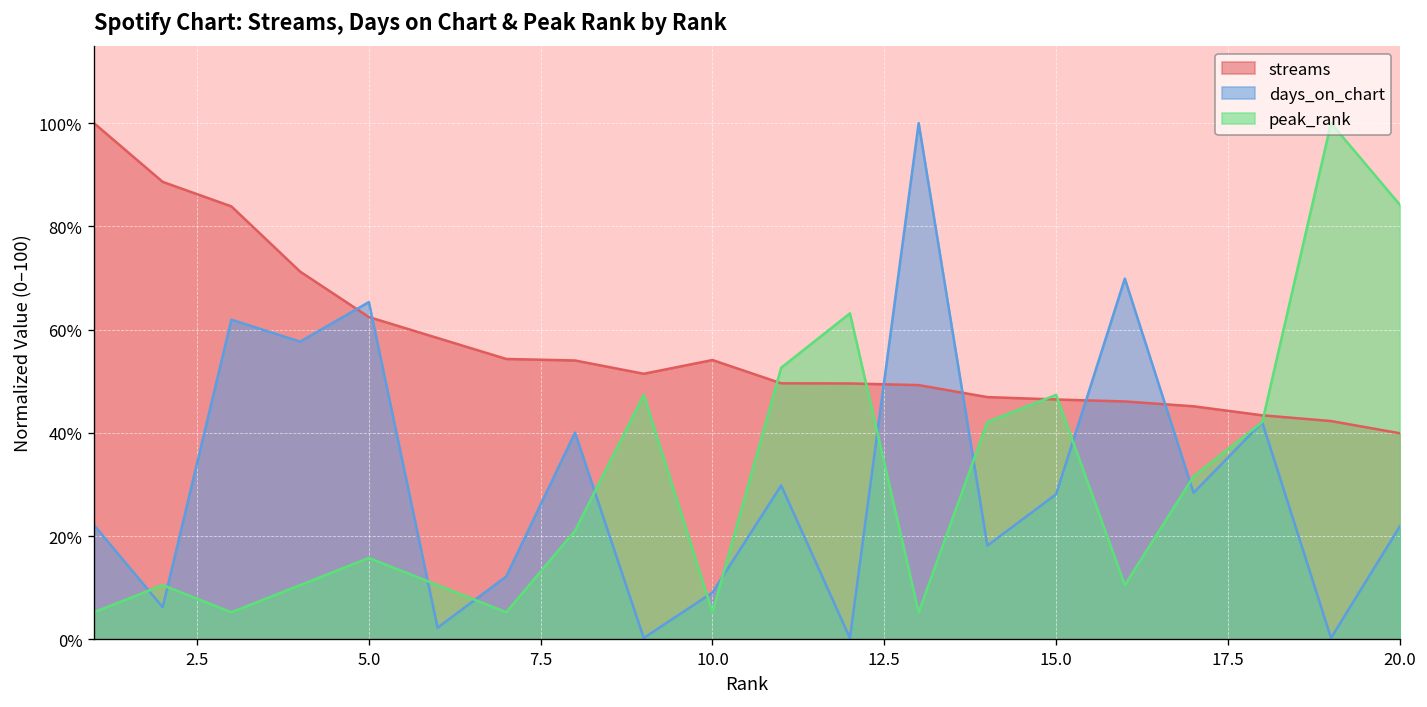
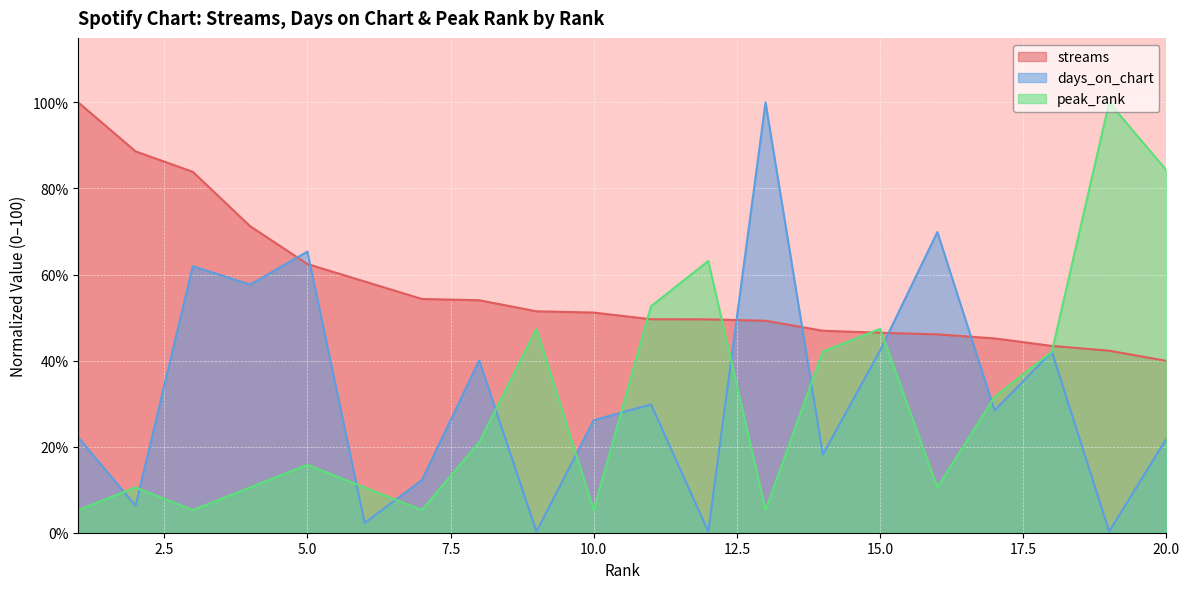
streams, 10.0: 54% -> 51%
days_on_chart, 10.0: 9% -> 26%
days_on_chart, 15.0: 28% -> 42%
